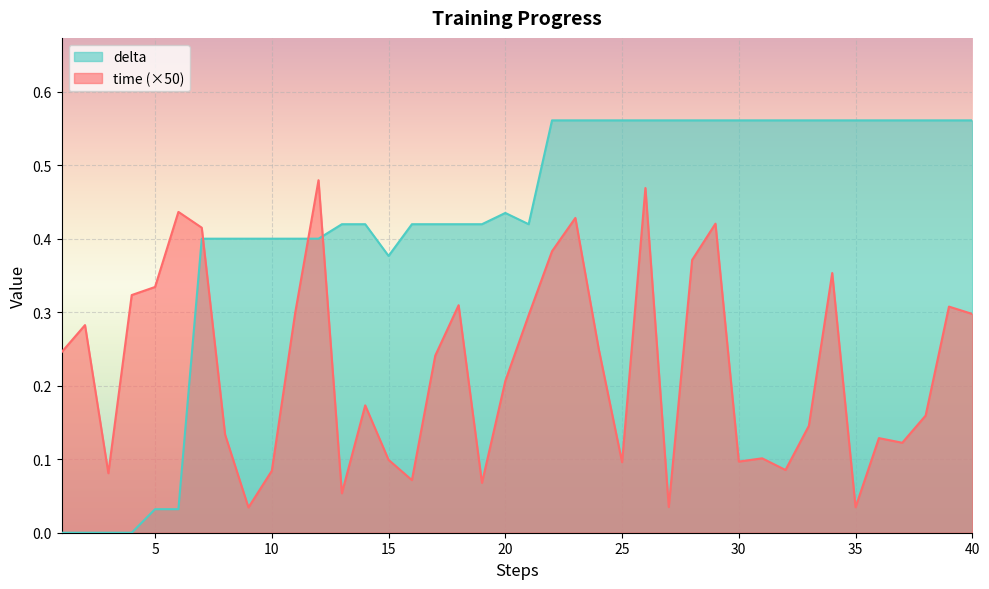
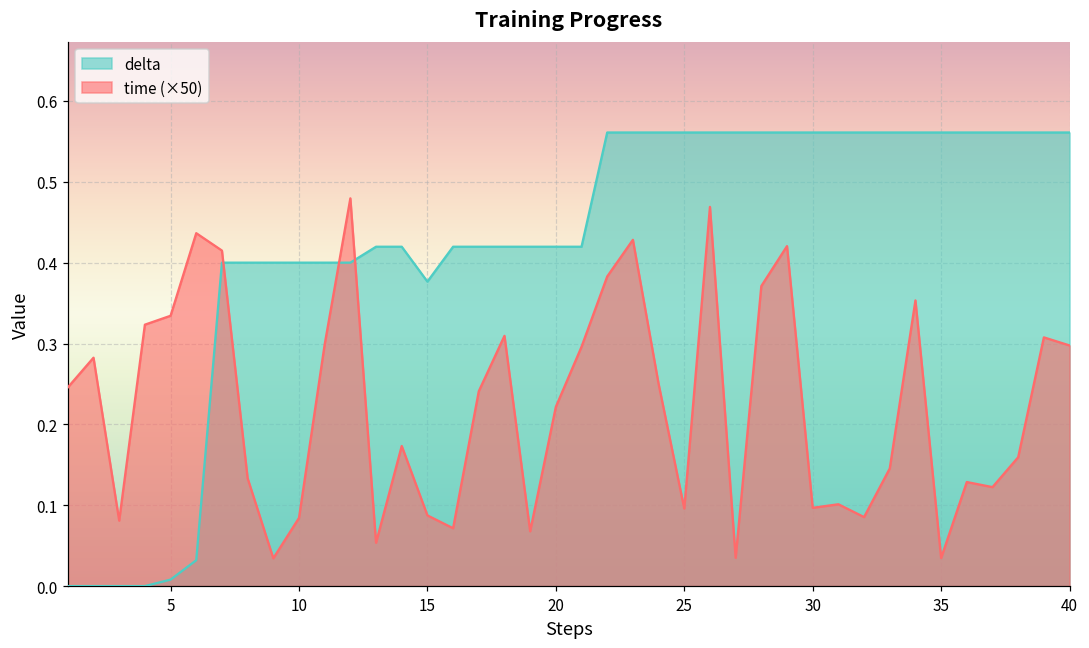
delta, 5: 0.03 -> 0.01
time (×50), 15: 0.10 -> 0.09
delta, 20: 0.44 -> 0.42
time (×50), 20: 0.21 -> 0.22
